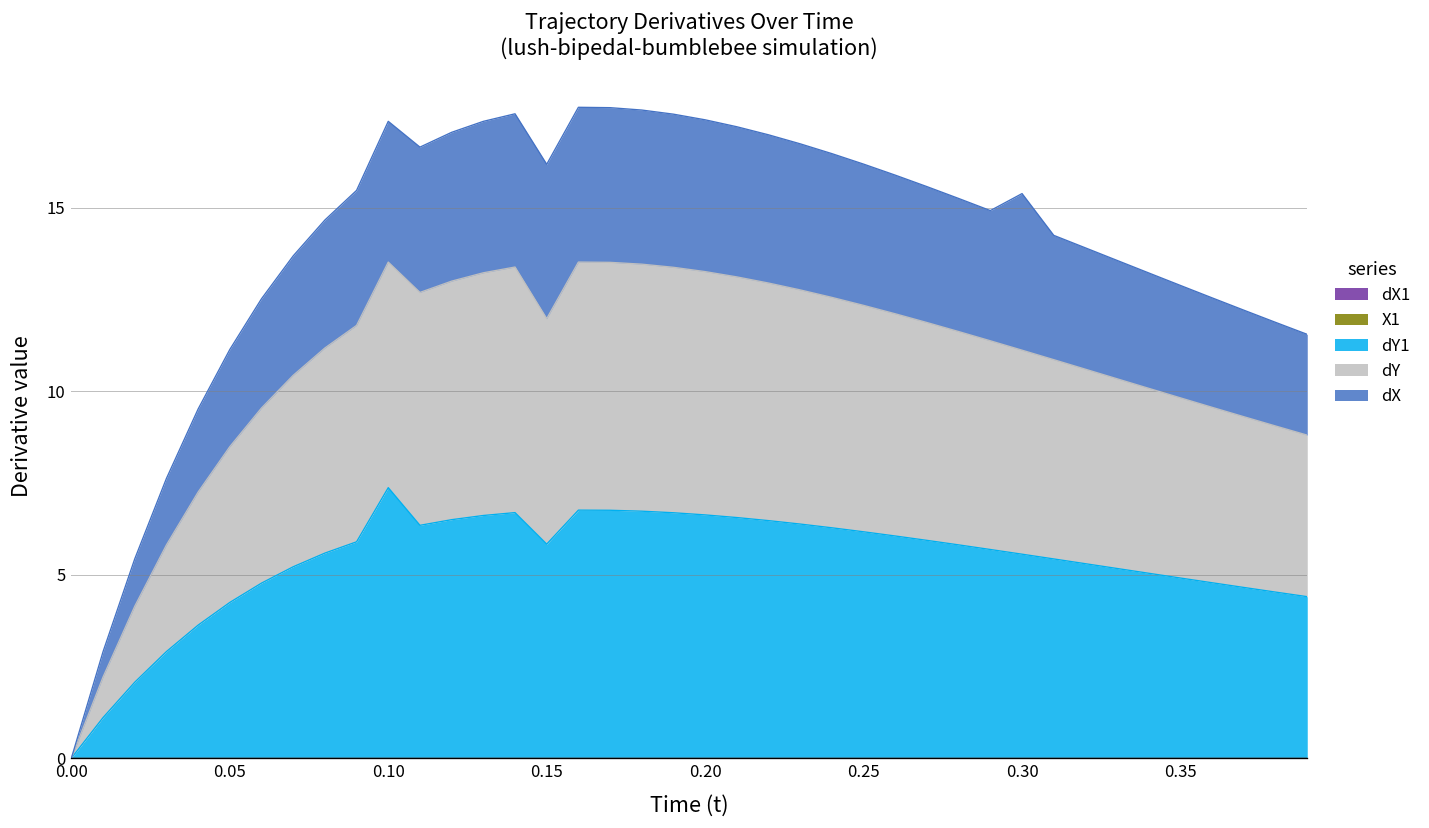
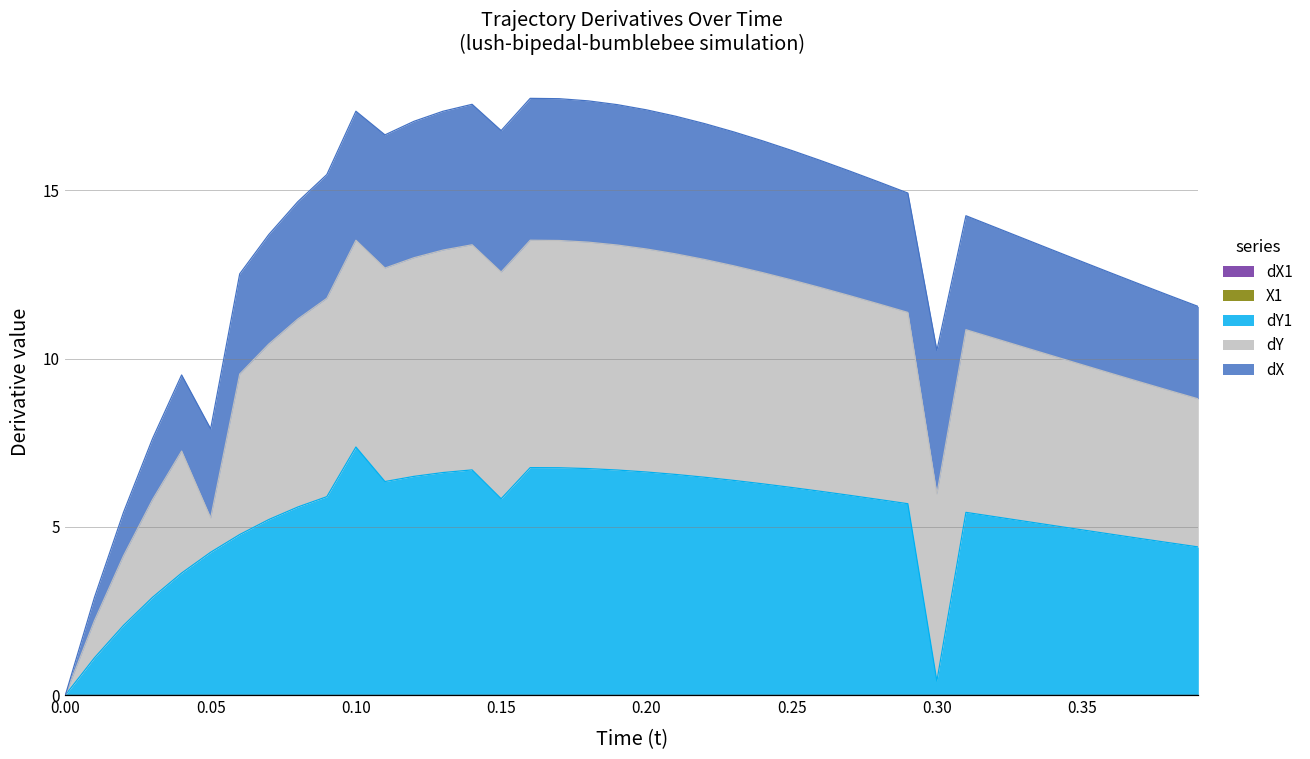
dY, 0.05: 4.2 -> 1.0
dY, 0.15: 6.1 -> 6.7
dY1, 0.30: 5.6 -> 0.4
